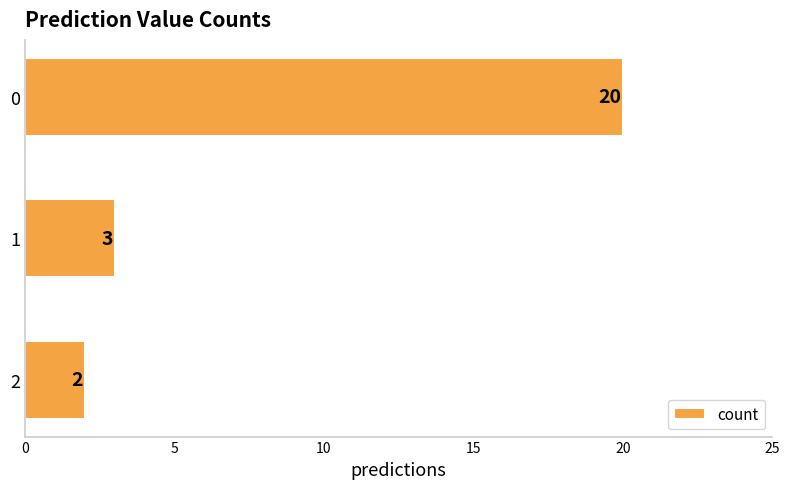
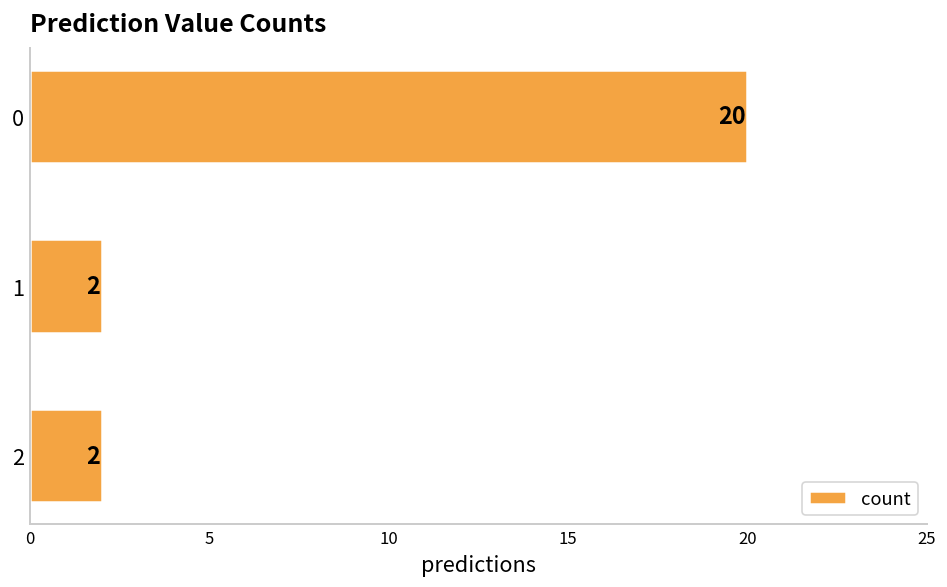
1: 3 -> 2
